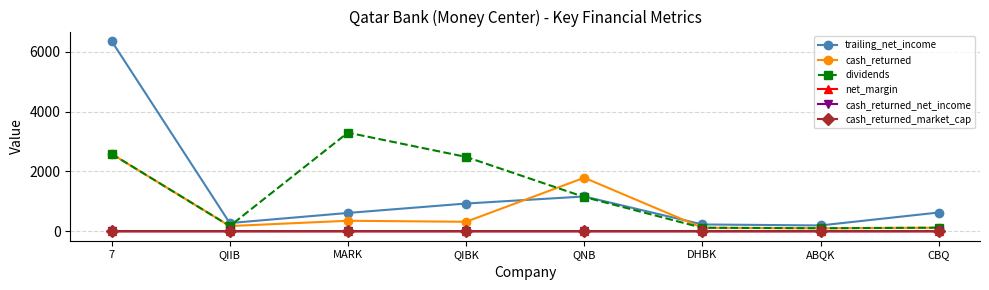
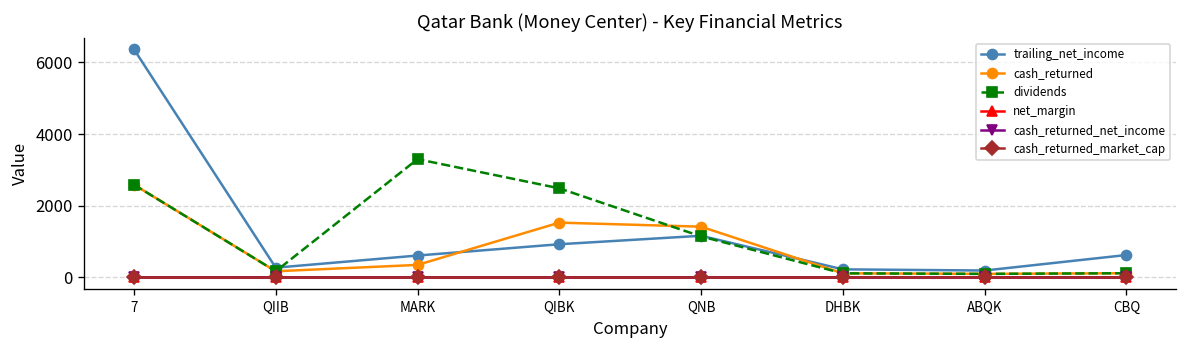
cash_returned, QIBK: 300 -> 1500
cash_returned, QNB: 1800 -> 1400
